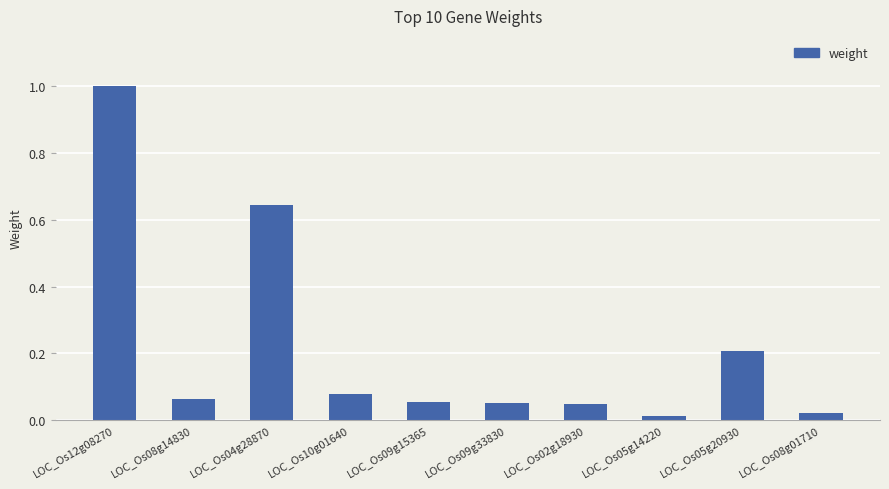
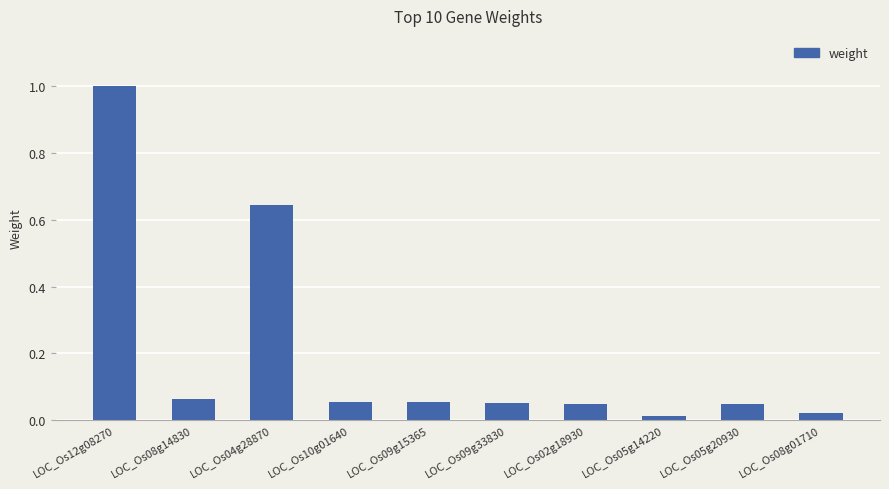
LOC_Os10g01640: 0.08 -> 0.05
LOC_Os05g20930: 0.21 -> 0.05
